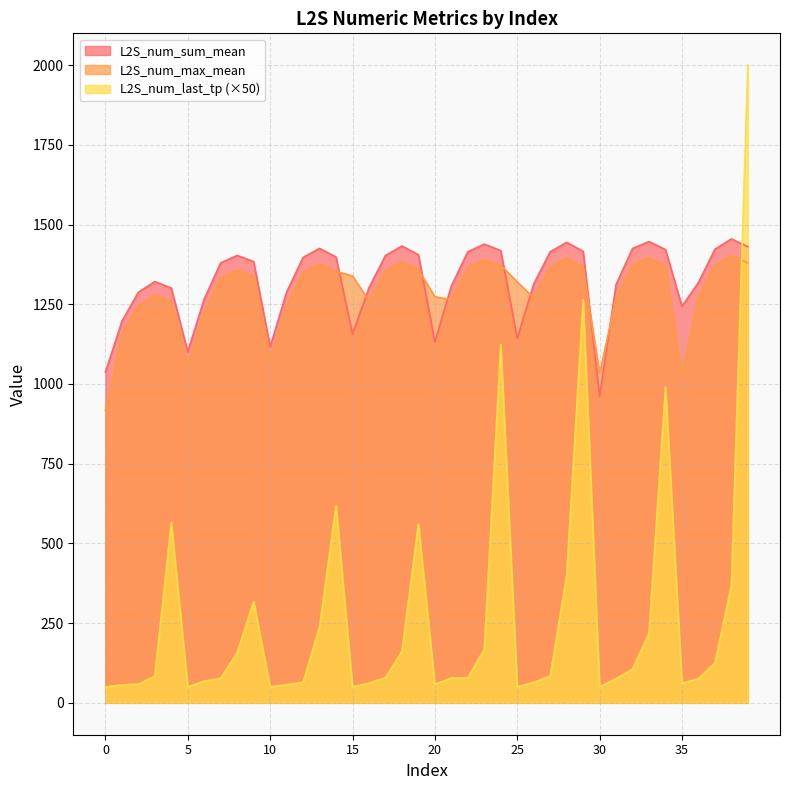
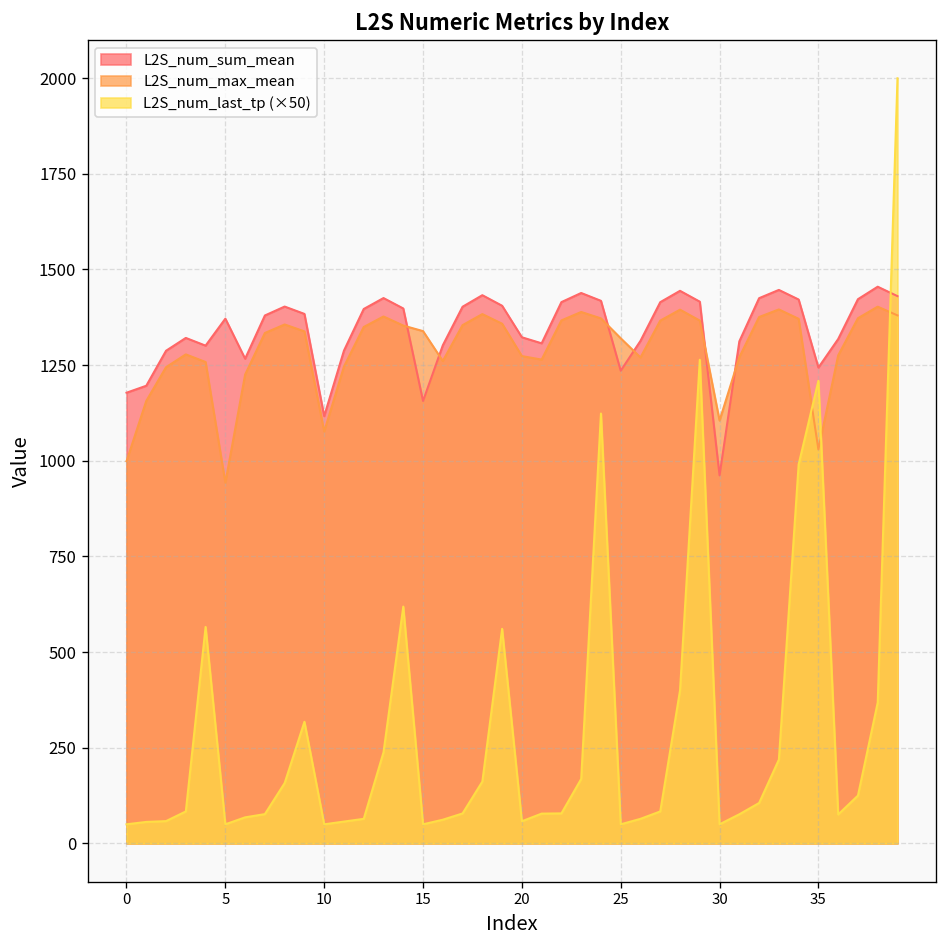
L2S_num_sum_mean, 0: 1040 -> 1180
L2S_num_max_mean, 0: 920 -> 1000
L2S_num_sum_mean, 5: 1100 -> 1370
L2S_num_max_mean, 5: 1060 -> 940
L2S_num_sum_mean, 20: 1130 -> 1320
L2S_num_sum_mean, 25: 1140 -> 1240
L2S_num_max_mean, 30: 1030 -> 1110
L2S_num_last_tp (×50), 35: 60 -> 1210
